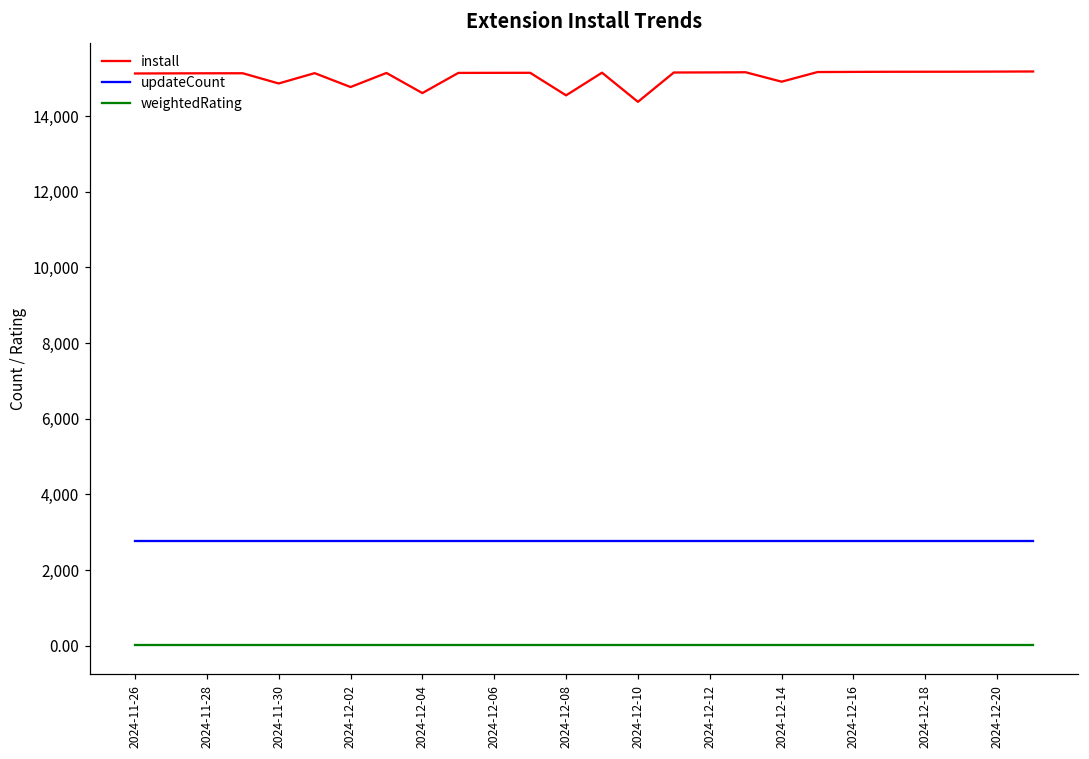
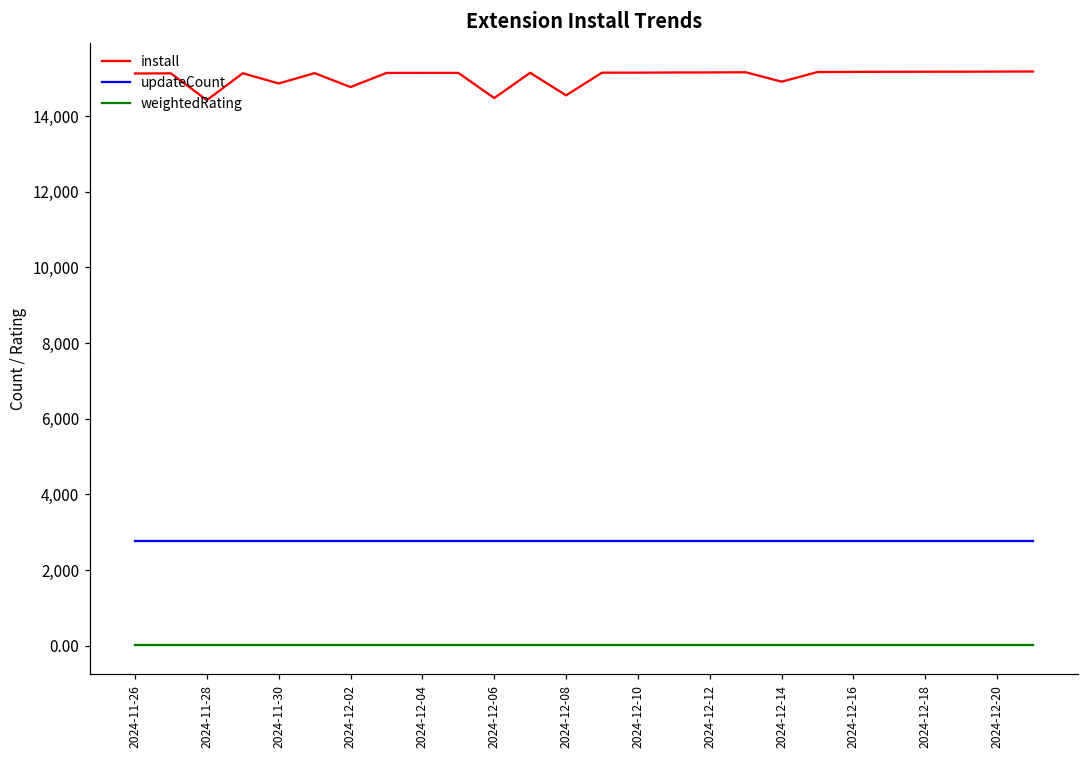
install, 2024-11-28: 15,100 -> 14,400
install, 2024-12-04: 14,600 -> 15,100
install, 2024-12-06: 15,100 -> 14,500
install, 2024-12-10: 14,400 -> 15,100
